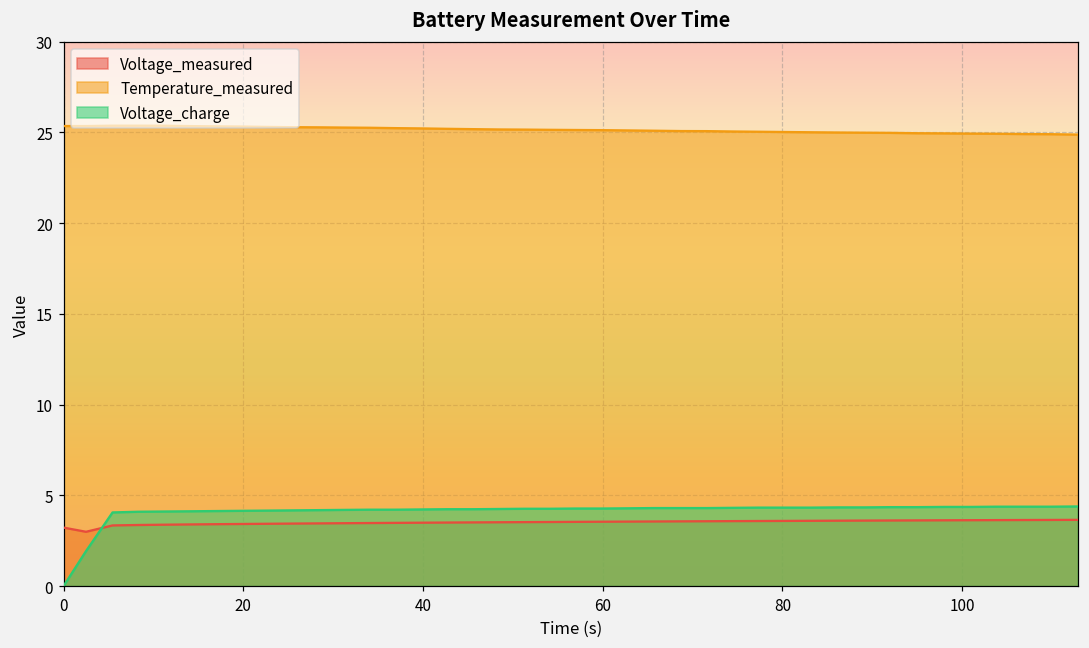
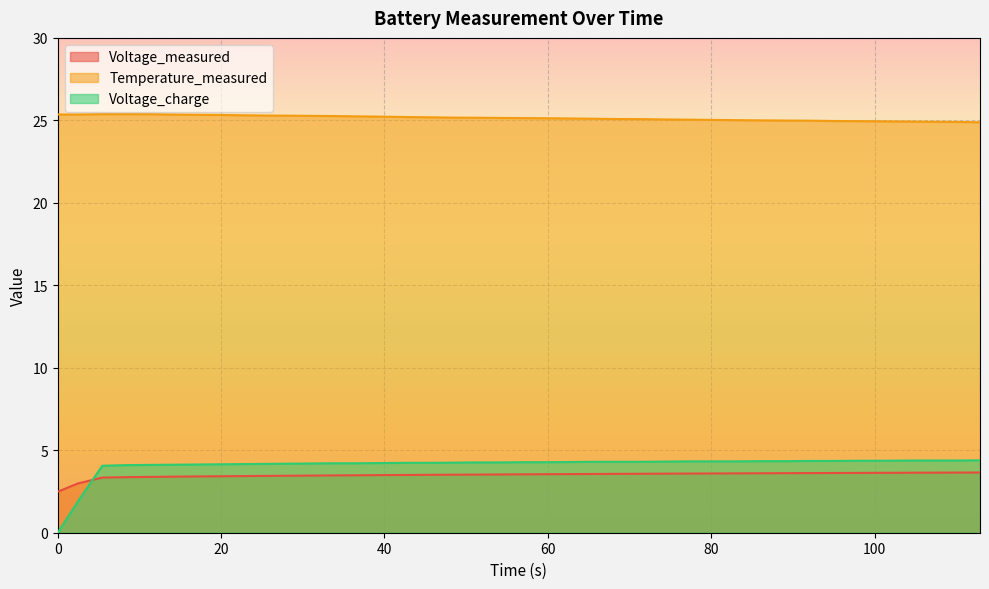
Voltage_measured, 0: 3.2 -> 2.5
